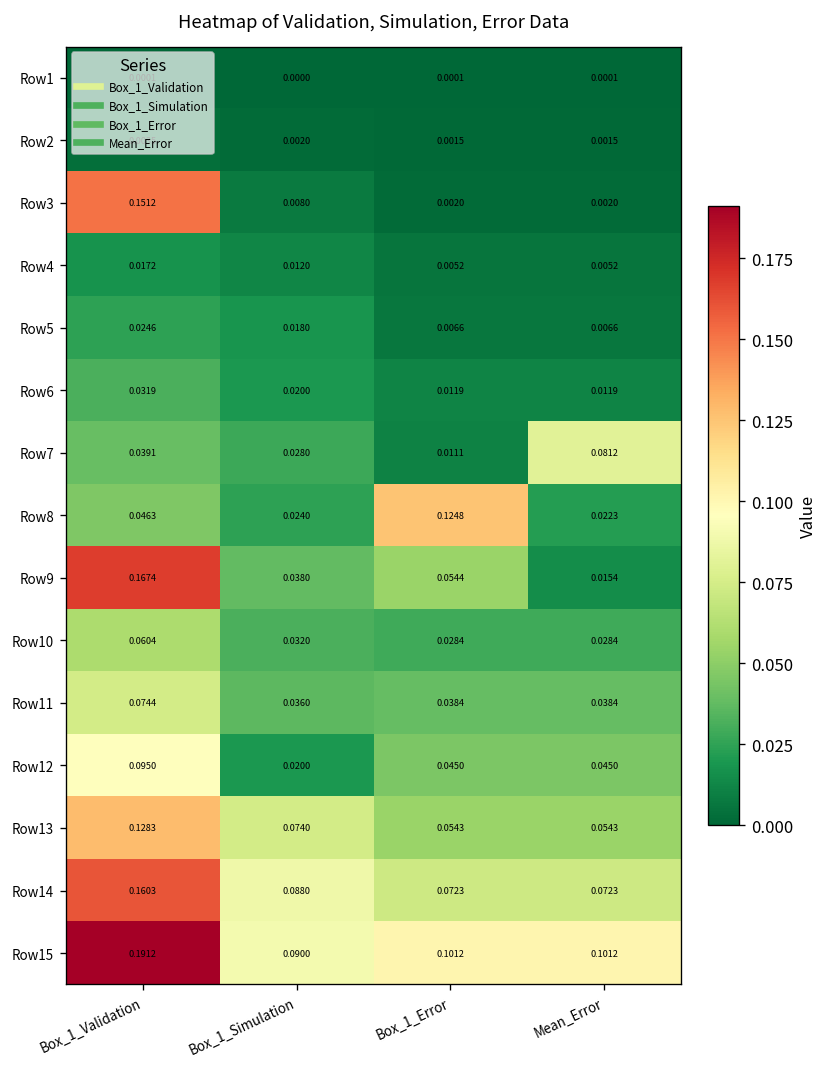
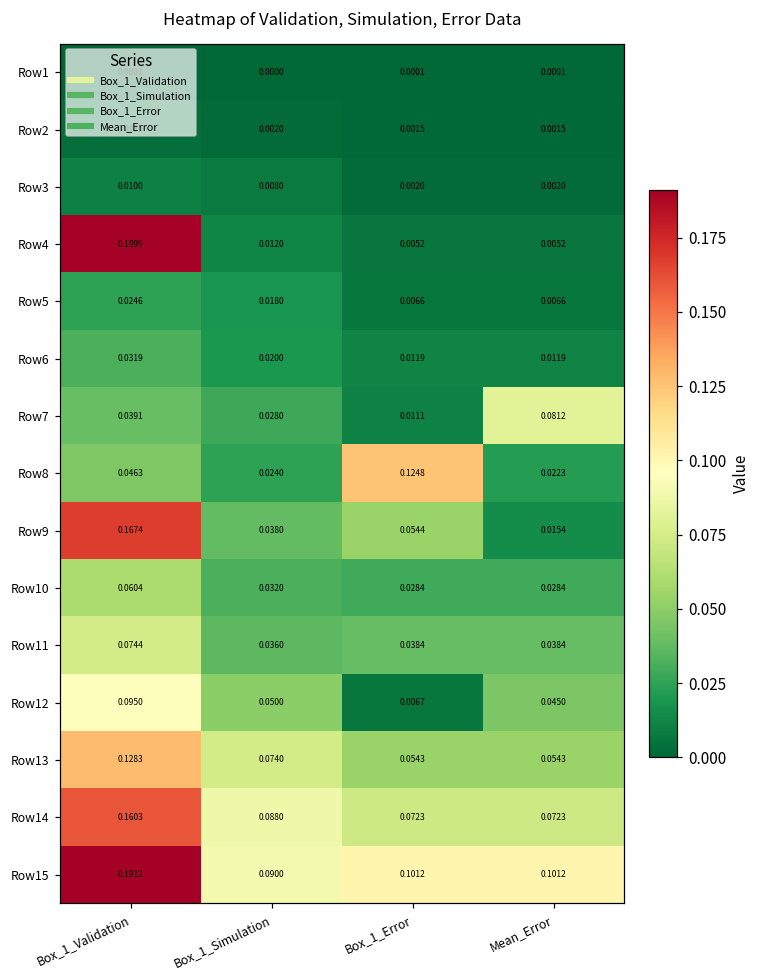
Row3, Box_1_Validation: 0.1512 -> 0.0100
Row4, Box_1_Validation: 0.0172 -> 0.1899
Row12, Box_1_Simulation: 0.0200 -> 0.0500
Row12, Box_1_Error: 0.0450 -> 0.0067
